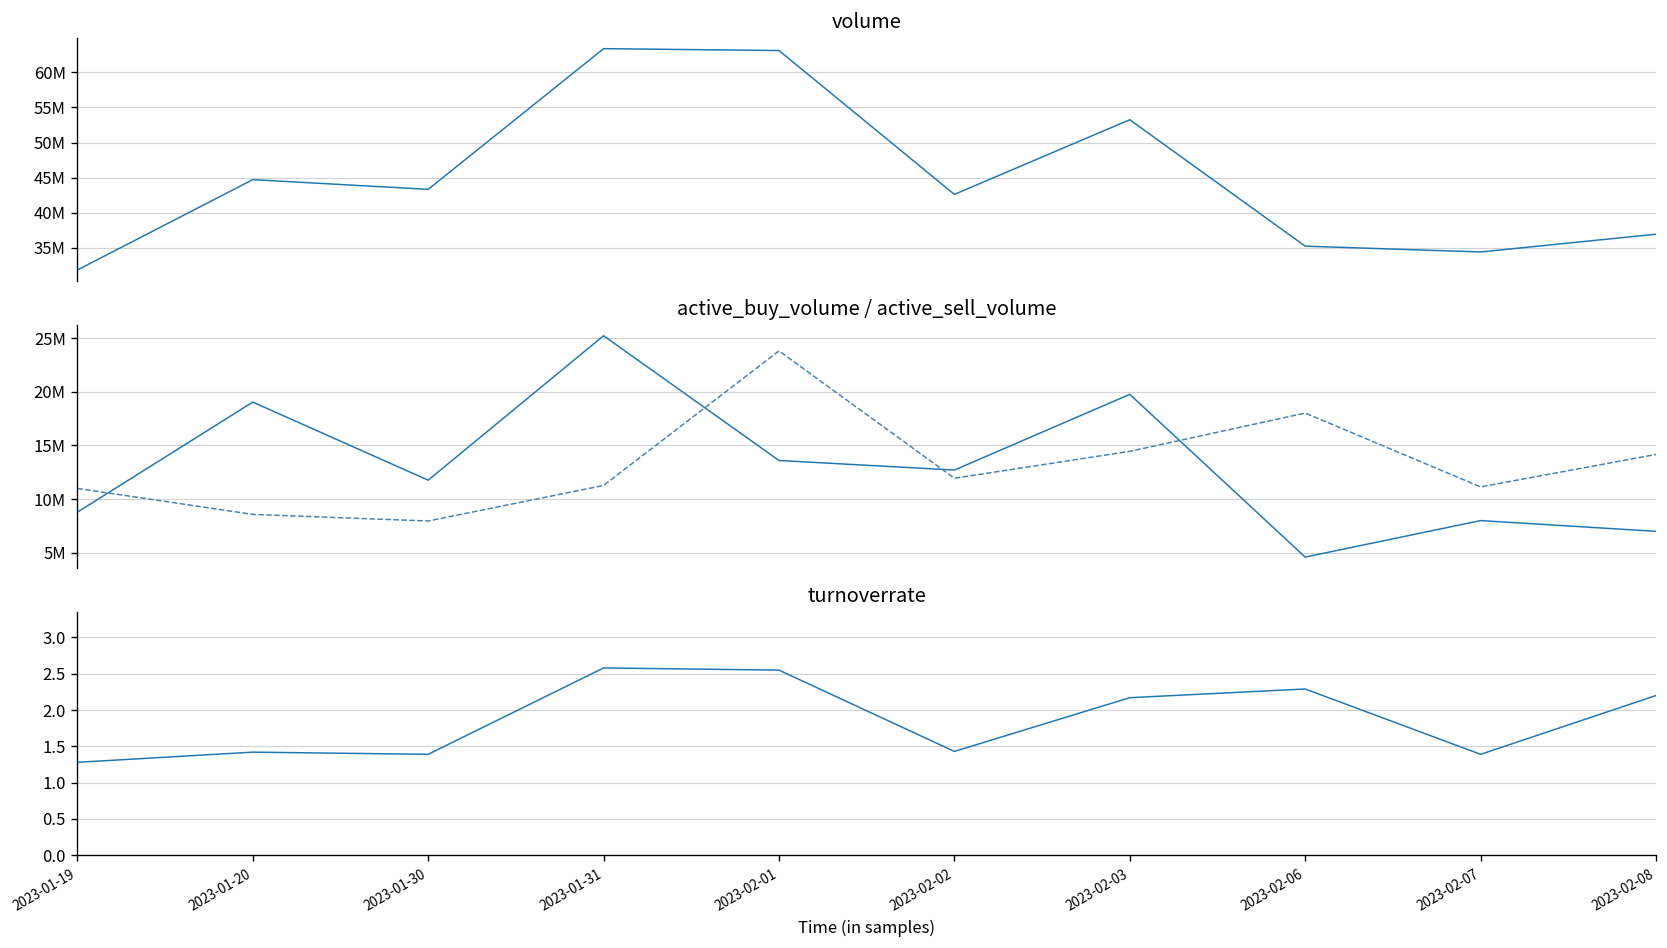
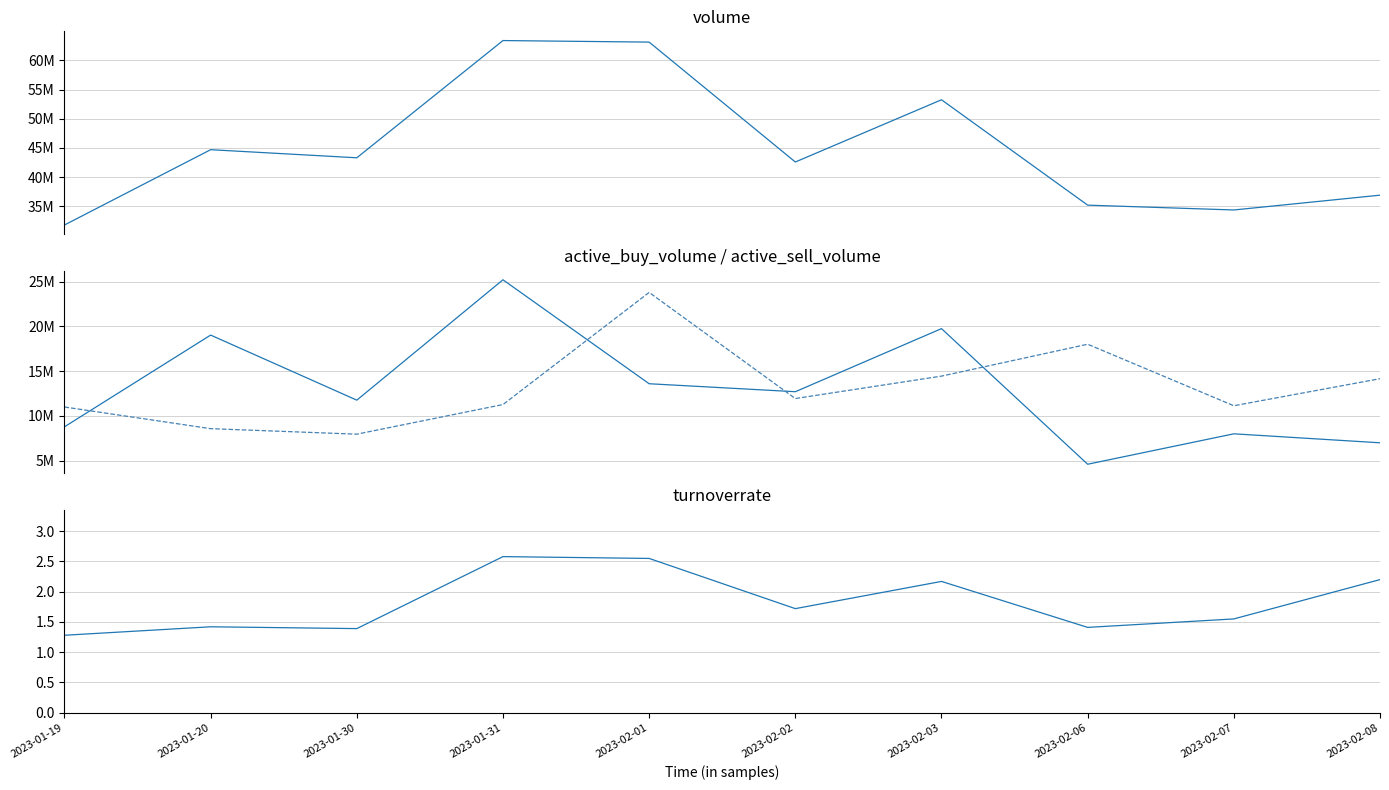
turnoverrate, 2023-02-02: 1.4 -> 1.7
turnoverrate, 2023-02-06: 2.3 -> 1.4
turnoverrate, 2023-02-07: 1.4 -> 1.6
